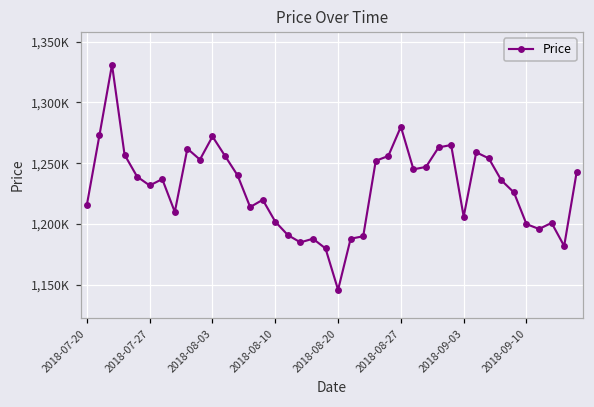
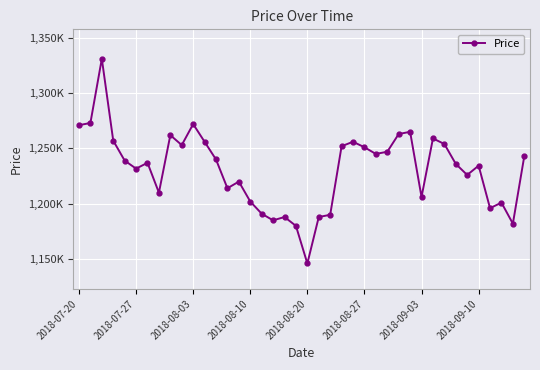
2018-07-20: 1,216,000 -> 1,271,000
2018-08-27: 1,280,000 -> 1,251,000
2018-09-10: 1,200,000 -> 1,234,000
